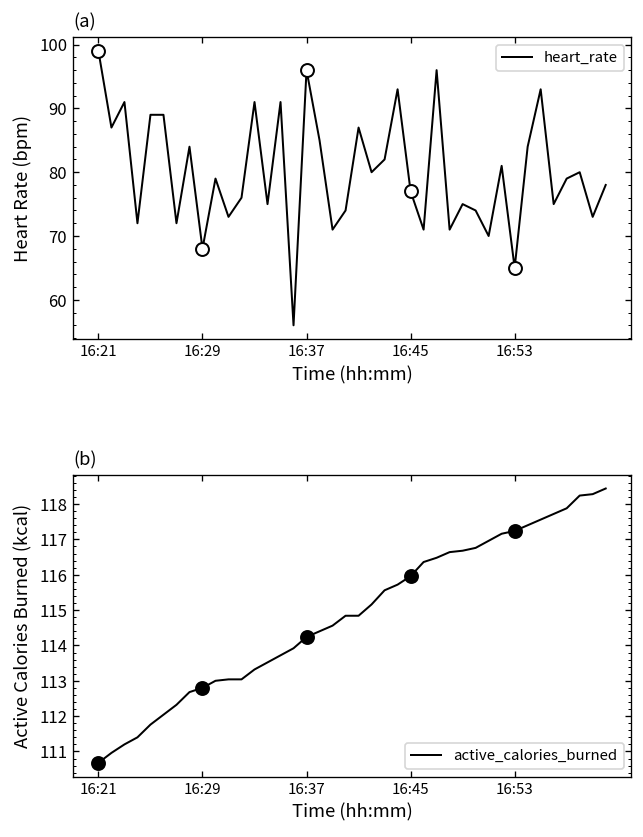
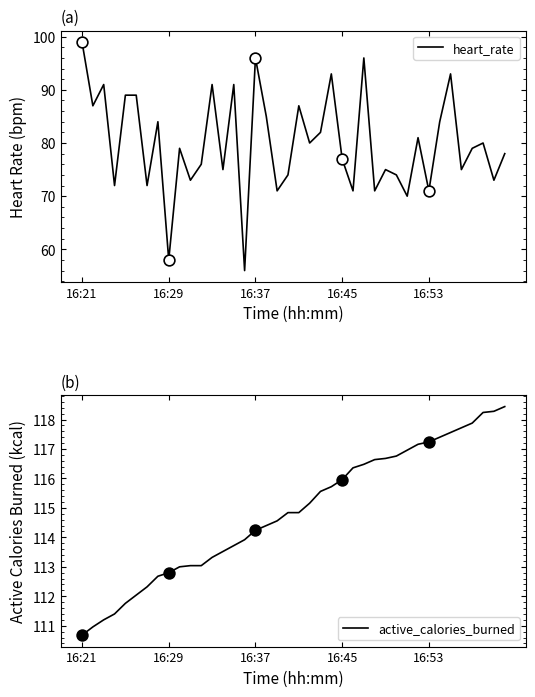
(a), heart_rate, 16:29: 68 -> 58
(a), heart_rate, 16:53: 65 -> 71
